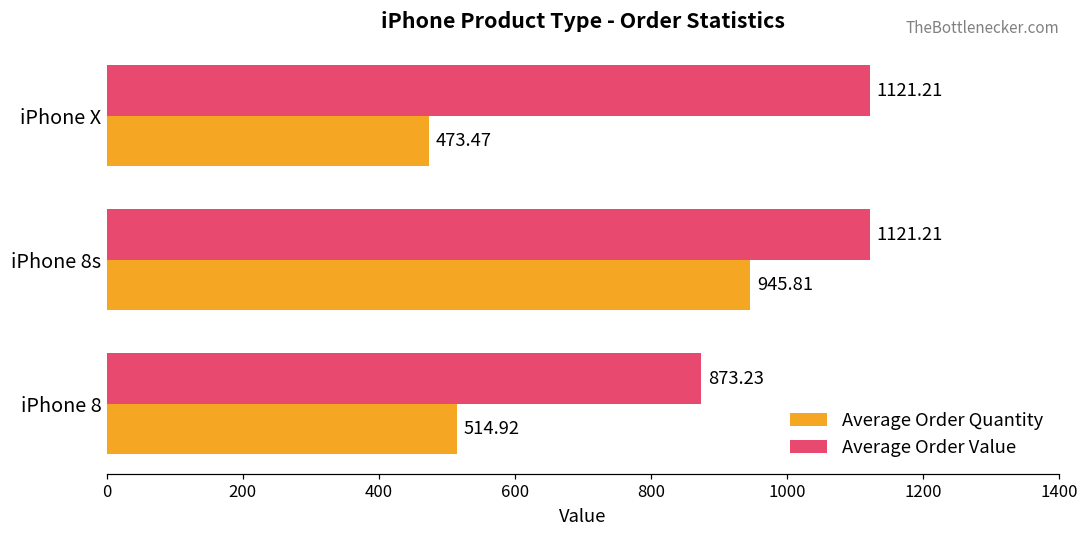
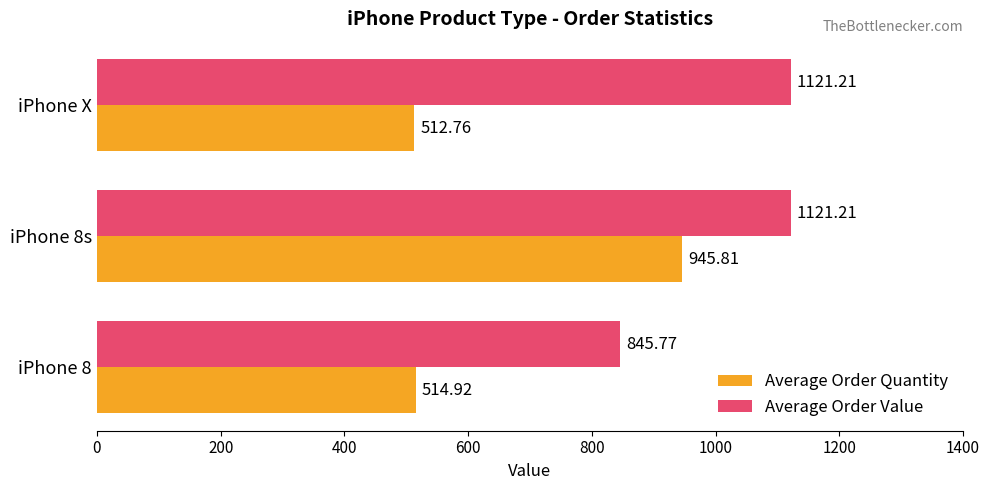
Average Order Quantity, iPhone X: 473.47 -> 512.76
Average Order Value, iPhone 8: 873.23 -> 845.77
